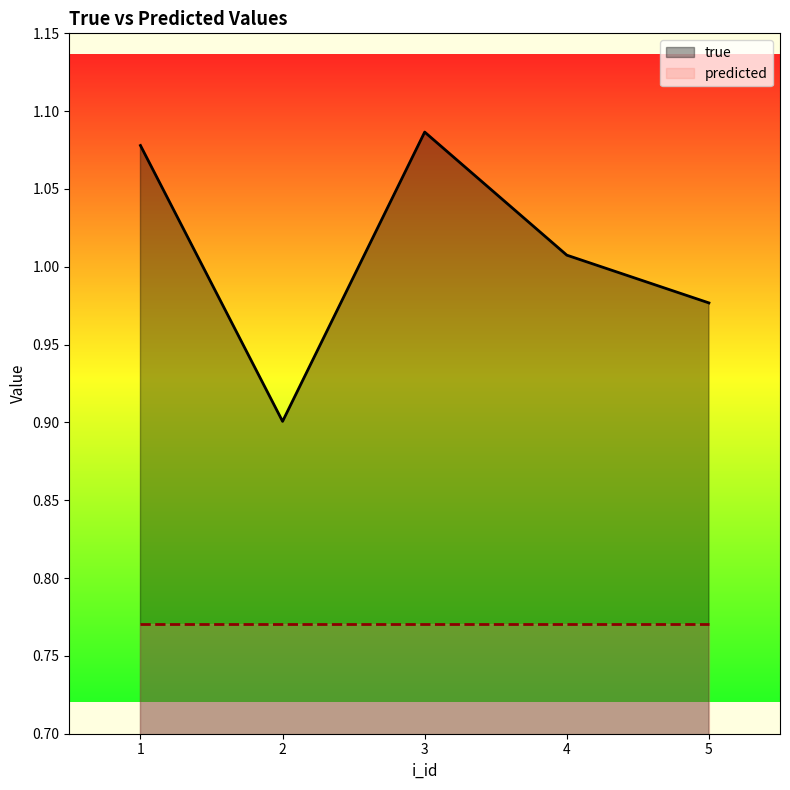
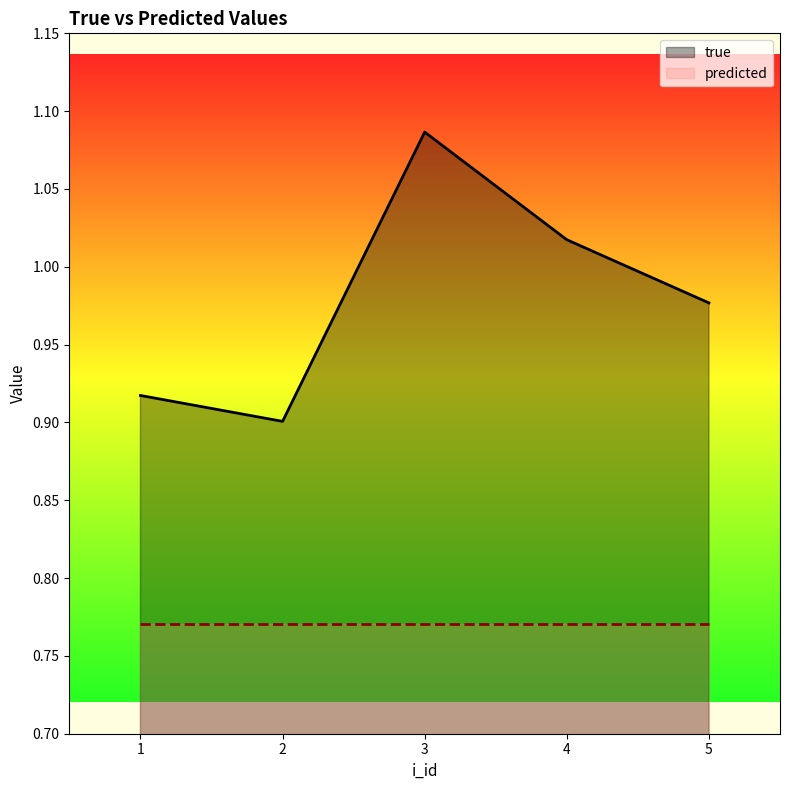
true, 1: 1.078 -> 0.917
true, 4: 1.007 -> 1.017
